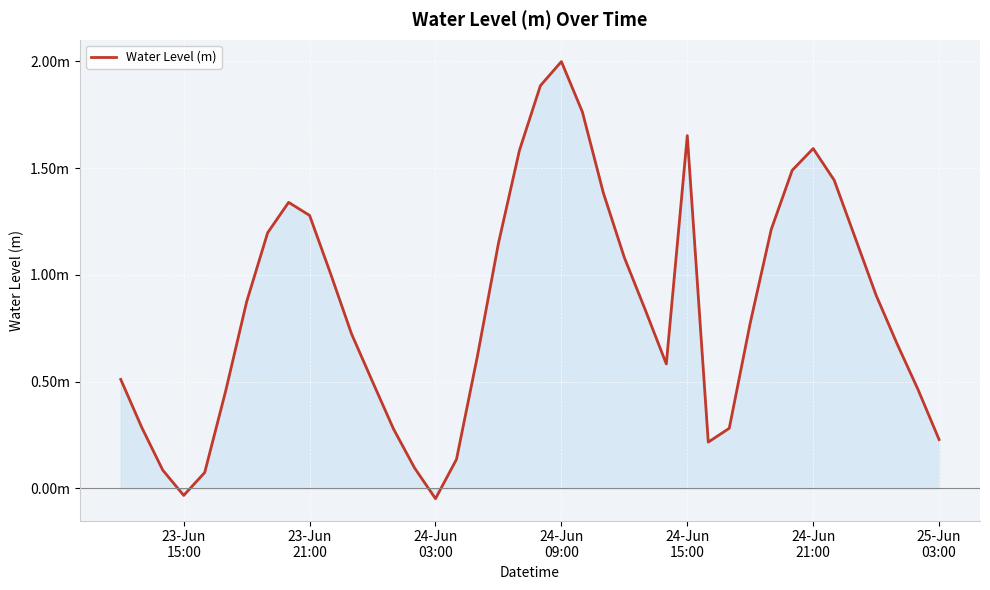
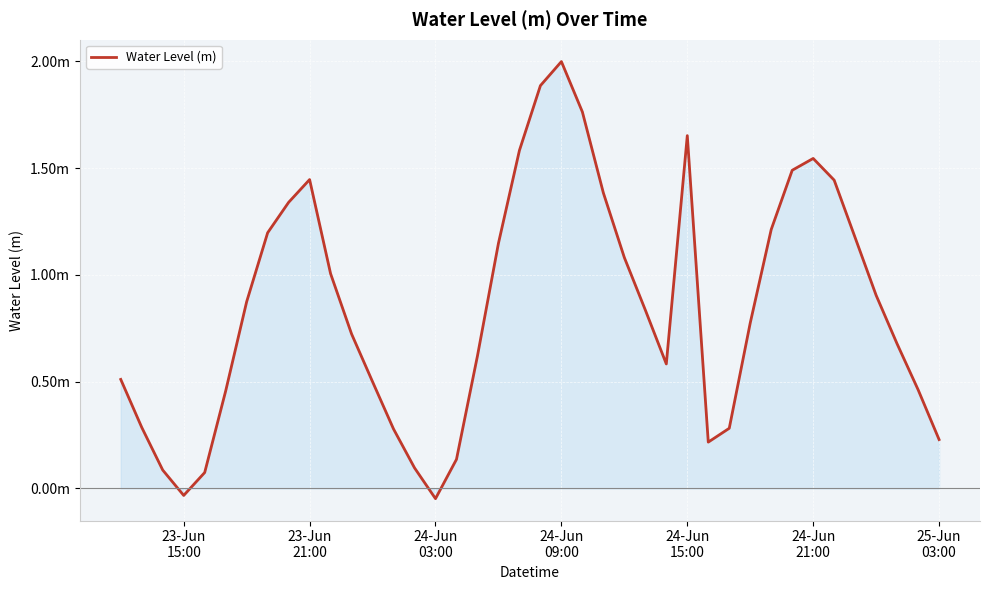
Water Level (m), 23-Jun 21:00: 1.28m -> 1.45m
Water Level (m), 24-Jun 21:00: 1.59m -> 1.54m
